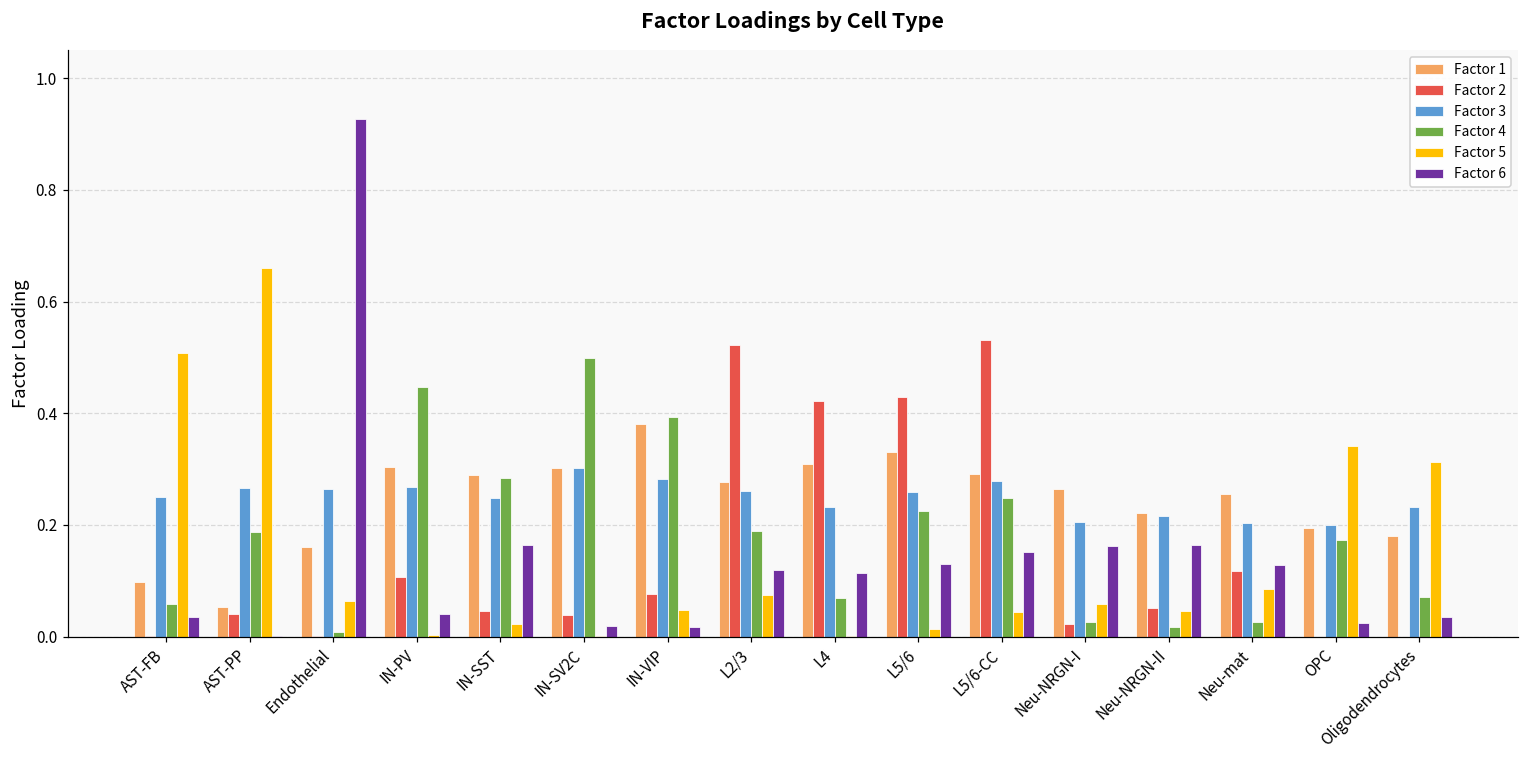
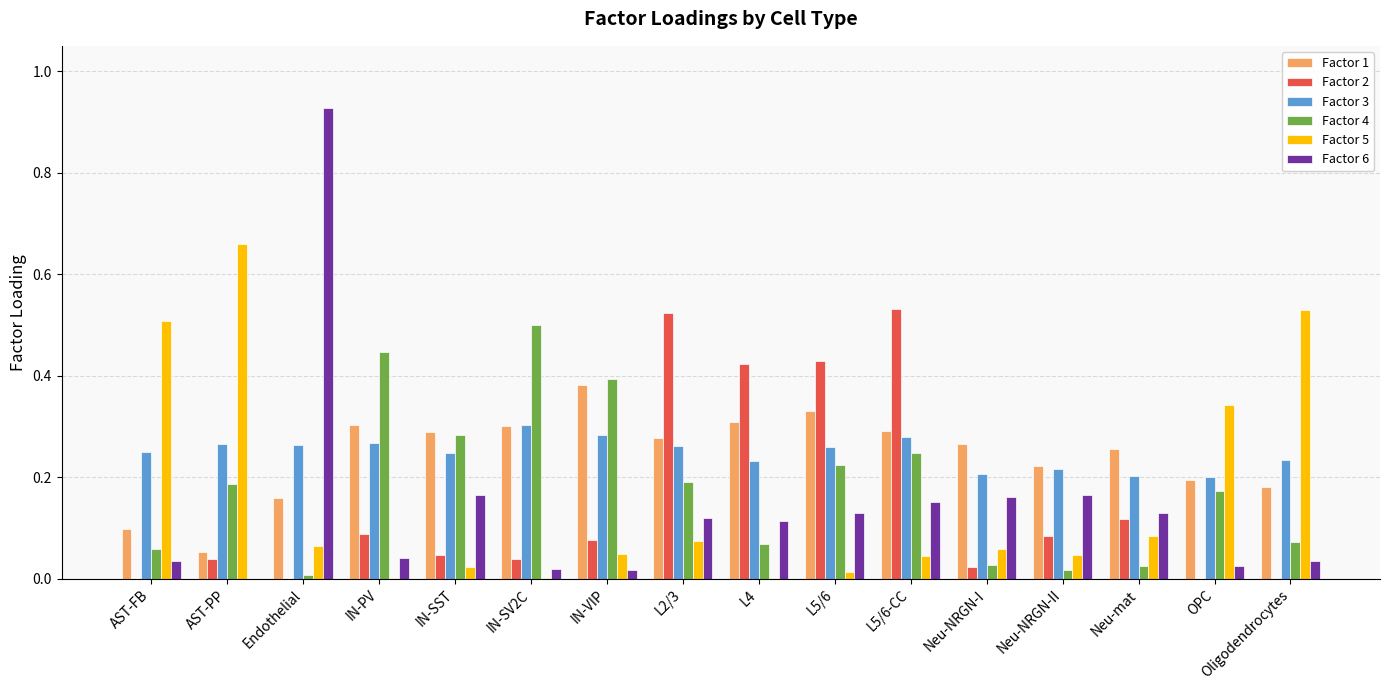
Factor 2, IN-PV: 0.11 -> 0.09
Factor 2, Neu-NRGN-II: 0.05 -> 0.08
Factor 5, Oligodendrocytes: 0.31 -> 0.53
